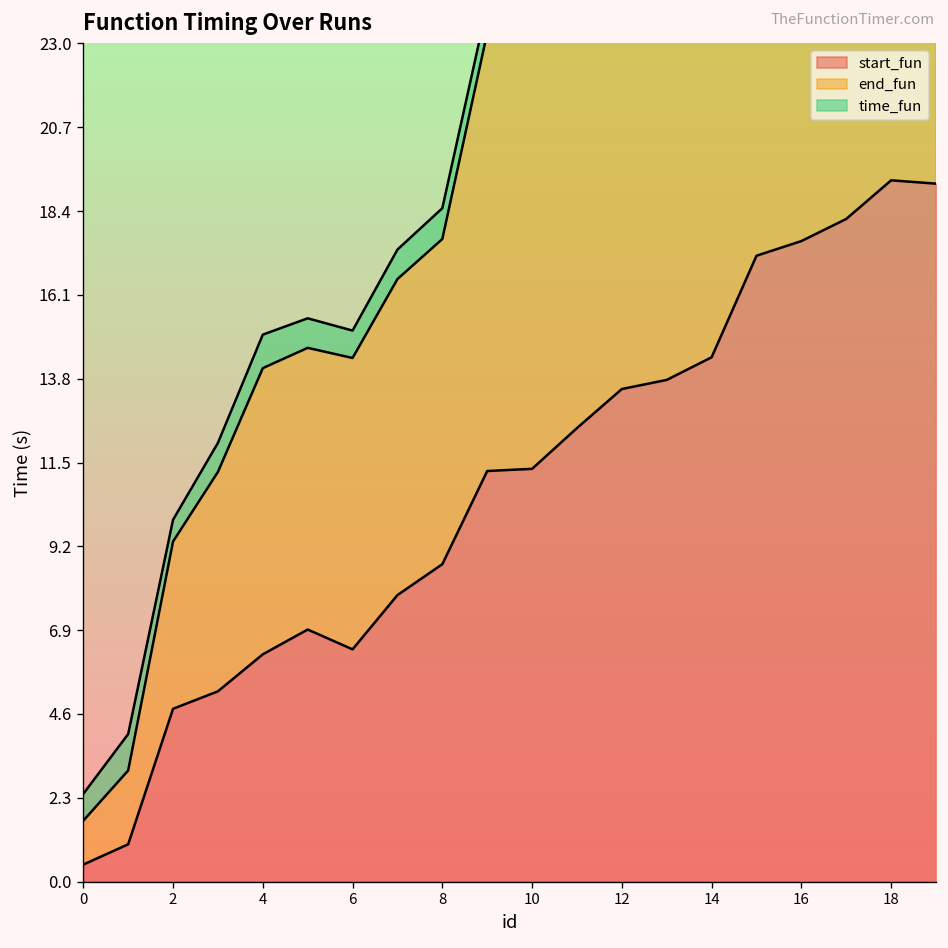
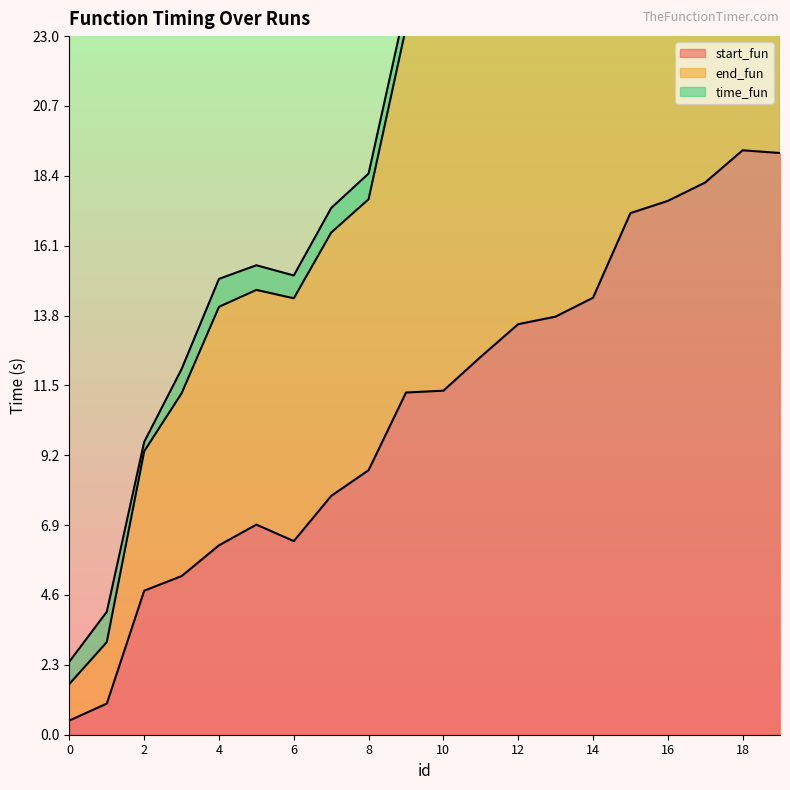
time_fun, 2: 0.6 -> 0.3
